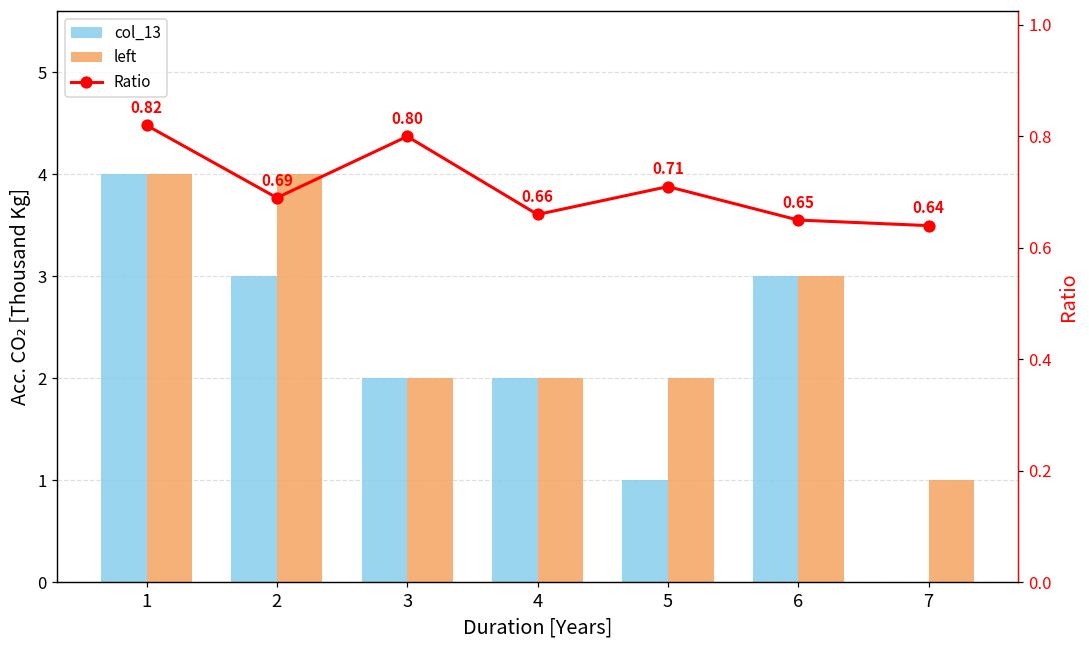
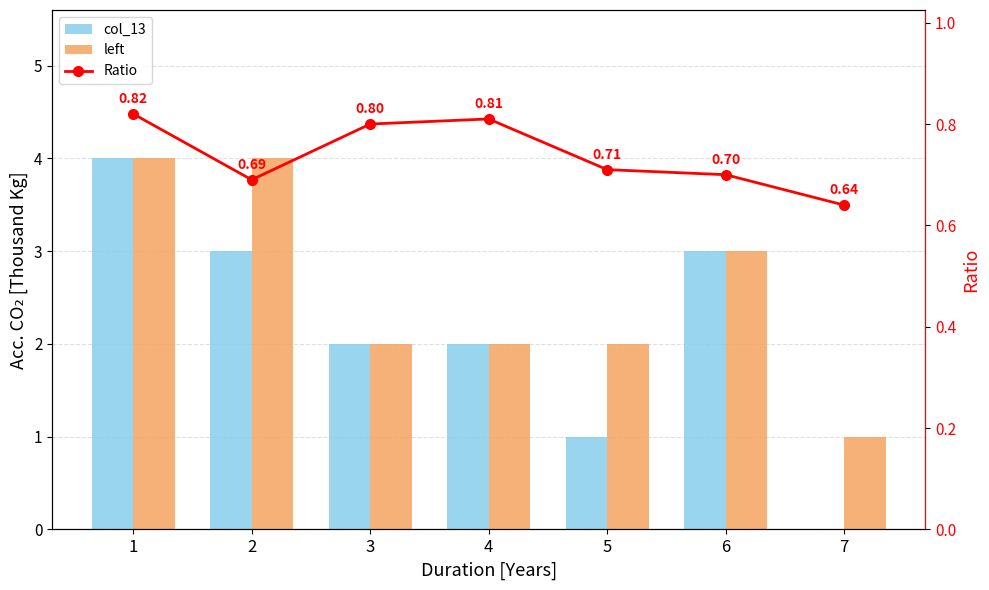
Ratio, 4: 0.66 -> 0.81
Ratio, 6: 0.65 -> 0.70
